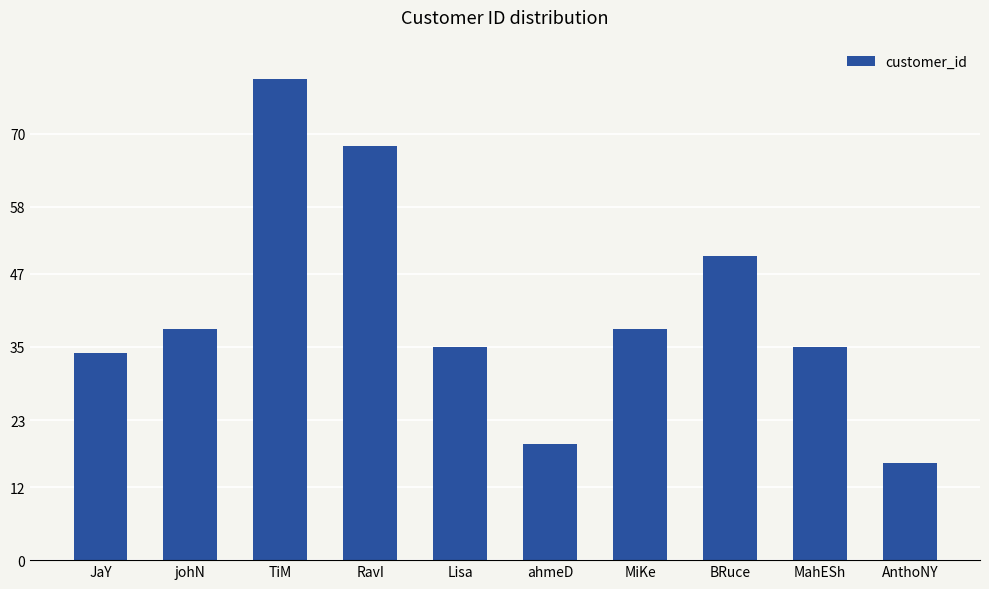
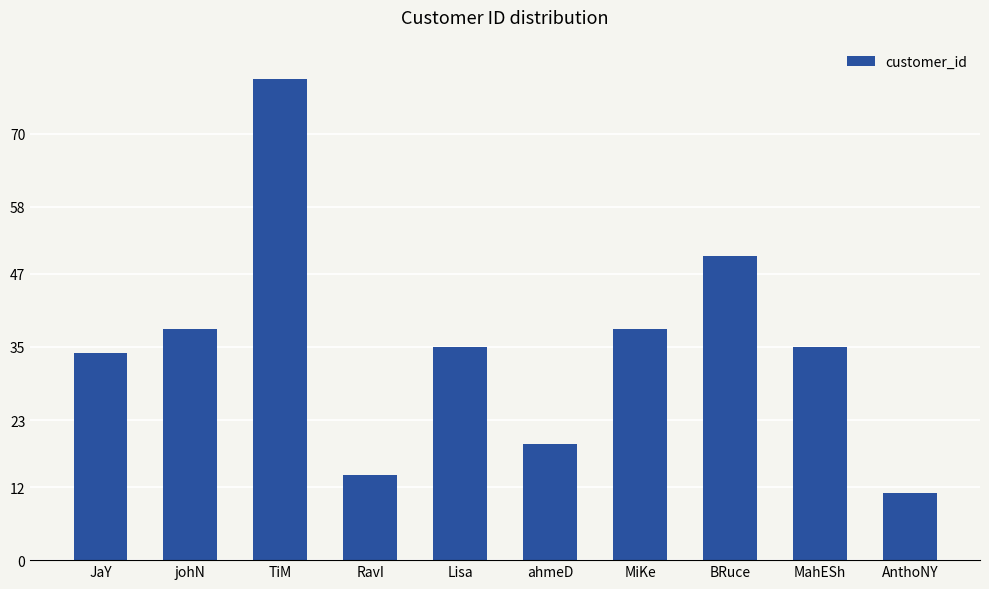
RavI: 68 -> 14
AnthoNY: 16 -> 11
